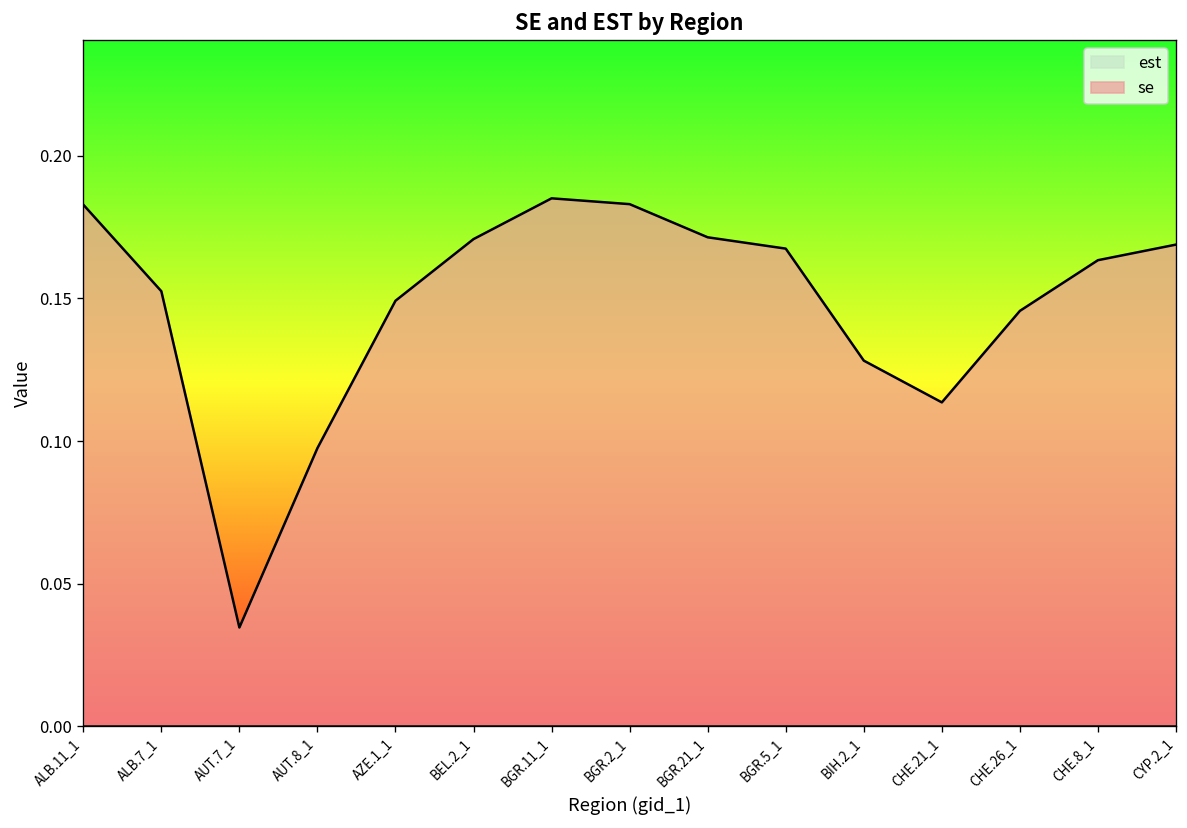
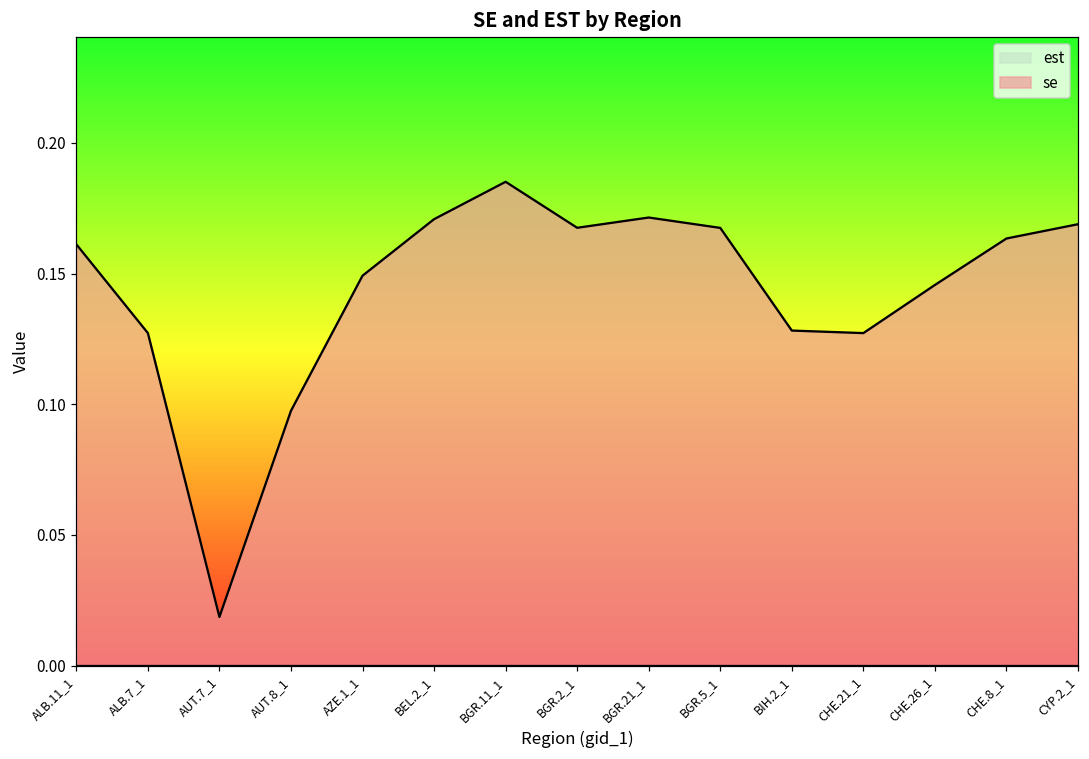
se, ALB.11_1: 0.183 -> 0.161
se, ALB.7_1: 0.153 -> 0.127
se, AUT.7_1: 0.035 -> 0.019
se, BGR.2_1: 0.183 -> 0.168
se, CHE.21_1: 0.114 -> 0.127
